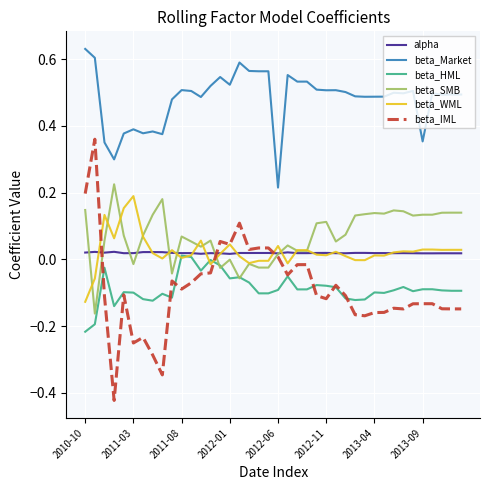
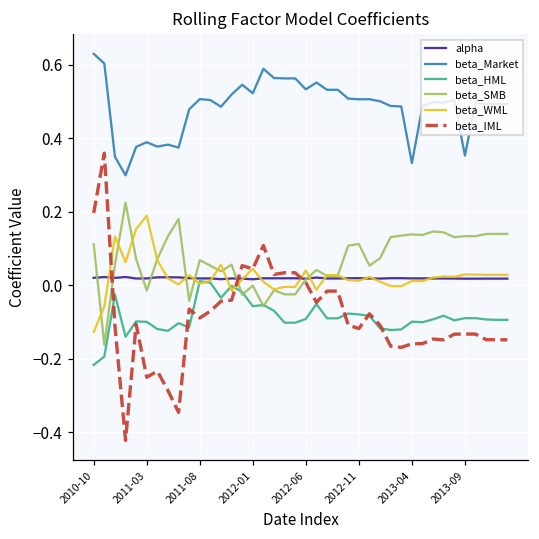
beta_SMB, 2010-10: 0.15 -> 0.11
beta_Market, 2012-06: 0.21 -> 0.53
beta_Market, 2013-04: 0.49 -> 0.33
